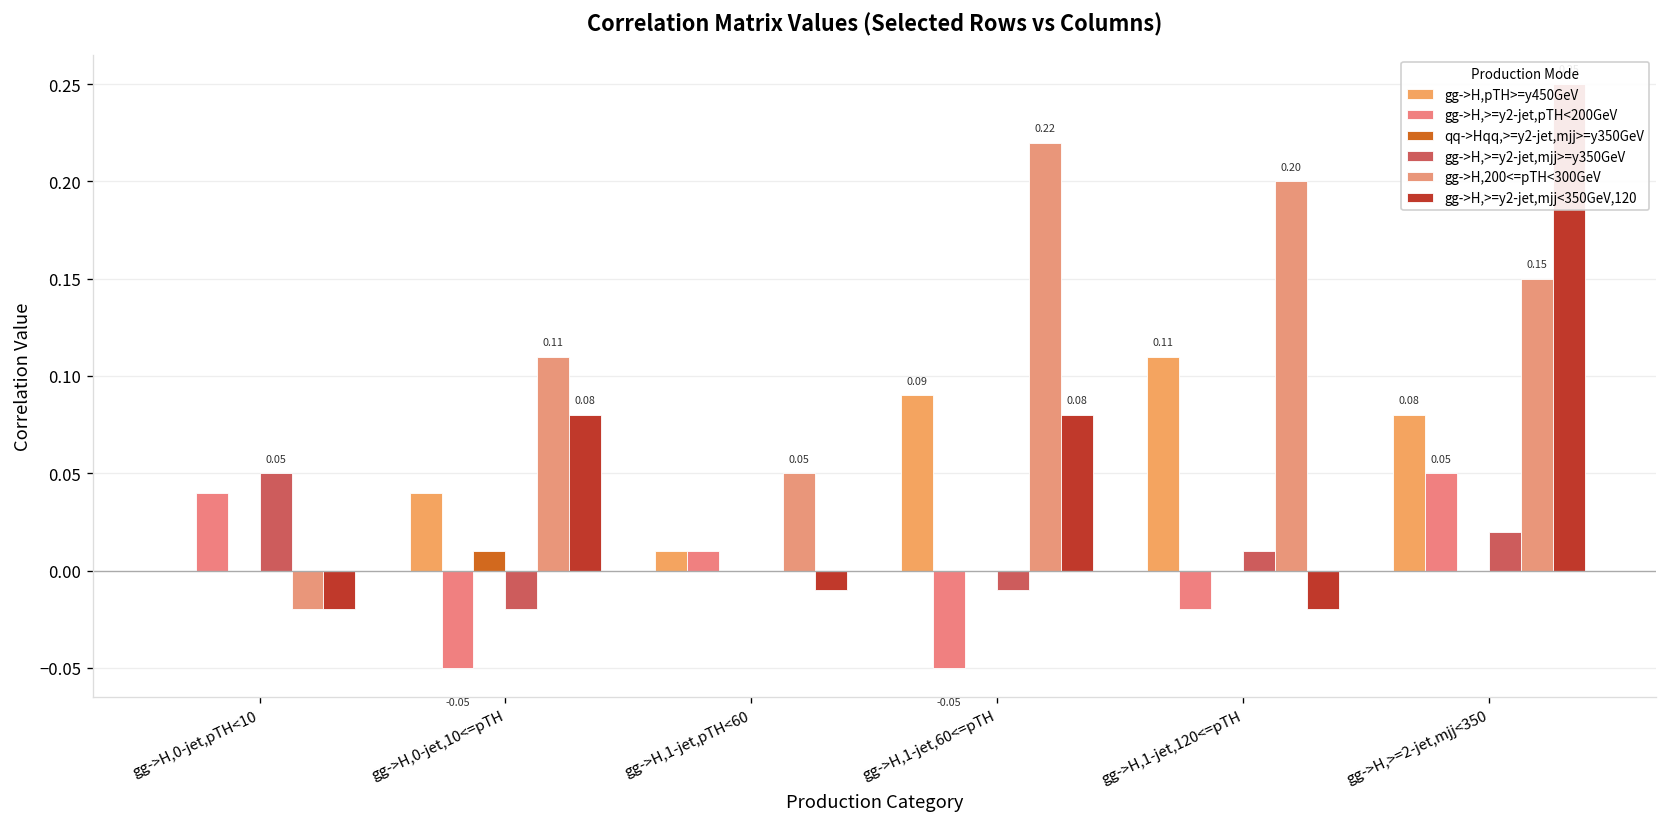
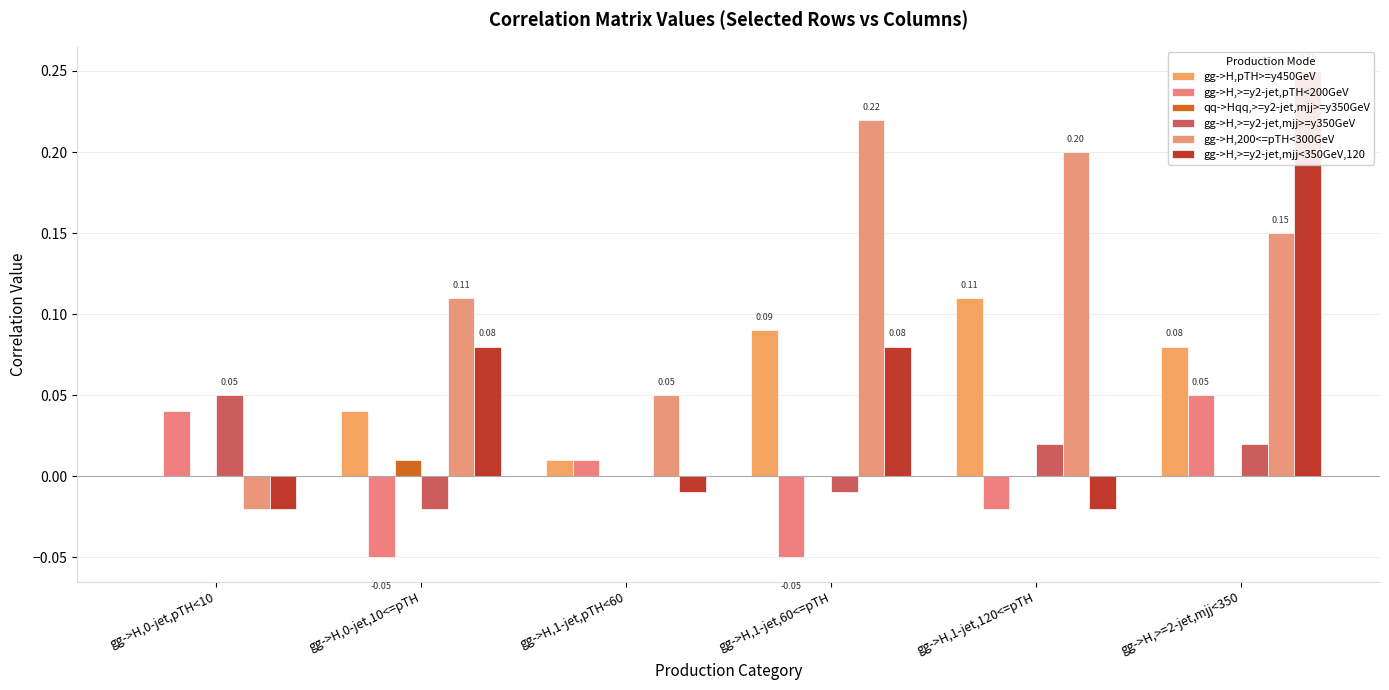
gg->H,>=y2-jet,mjj>=y350GeV, gg->H,1-jet,120<=pTH: 0.01 -> 0.02
